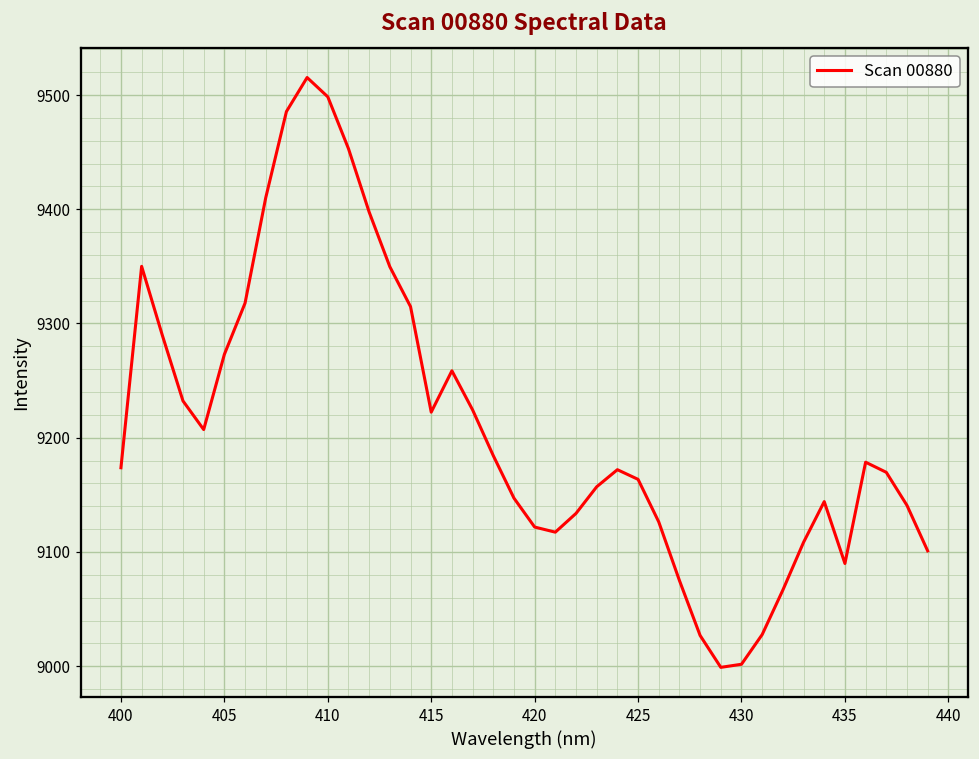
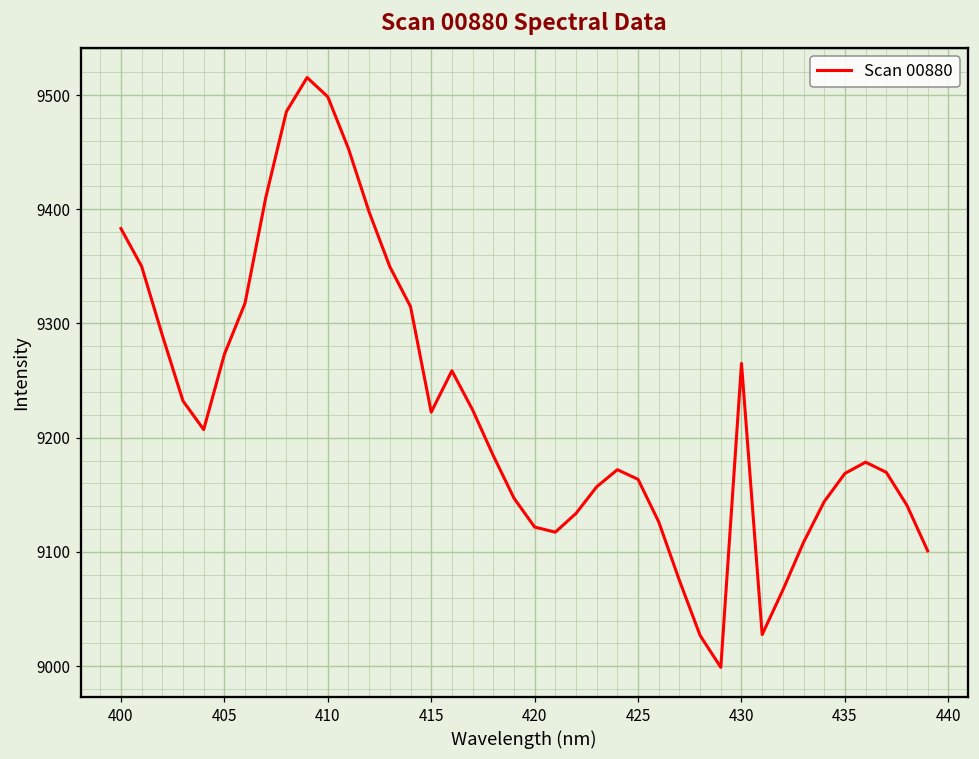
400: 9174 -> 9383
430: 9002 -> 9265
435: 9090 -> 9169
